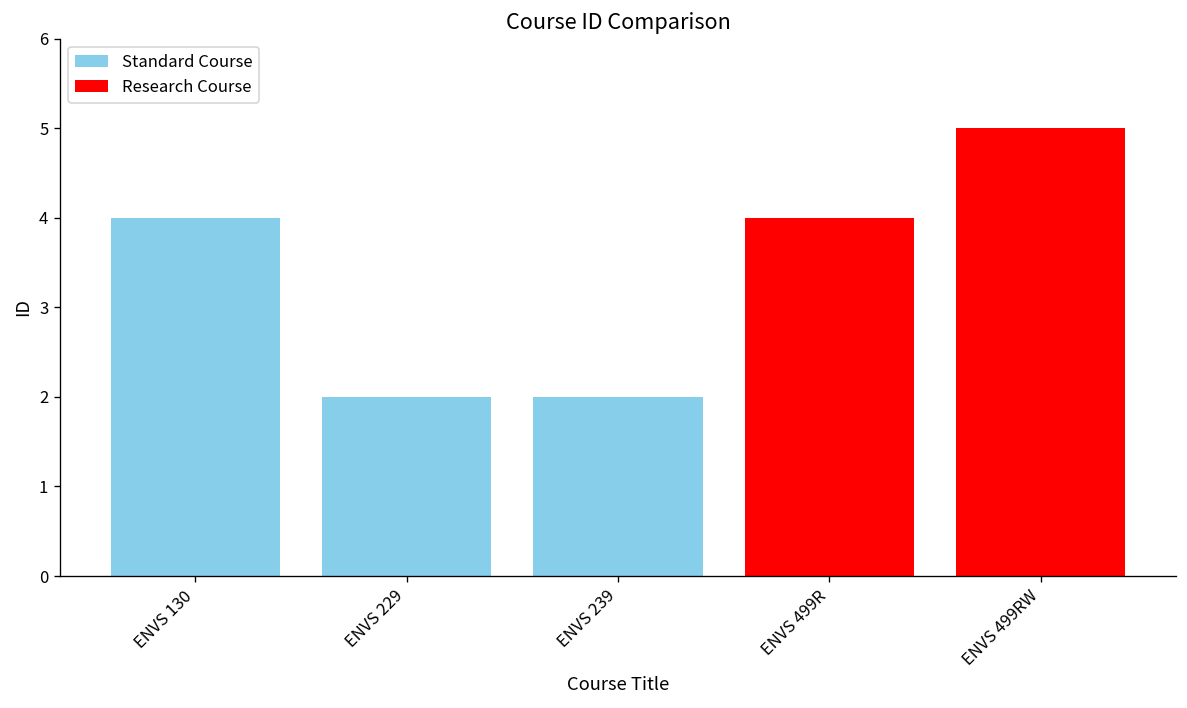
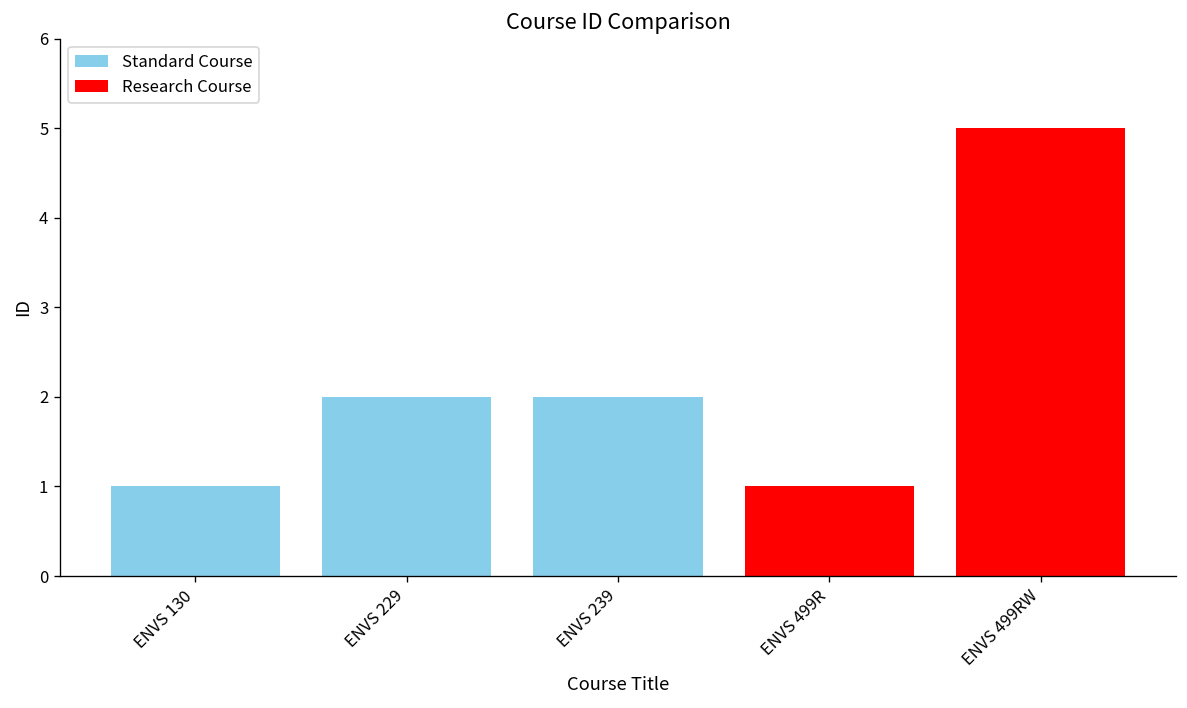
ENVS 130: 4 -> 1
ENVS 499R: 4 -> 1
